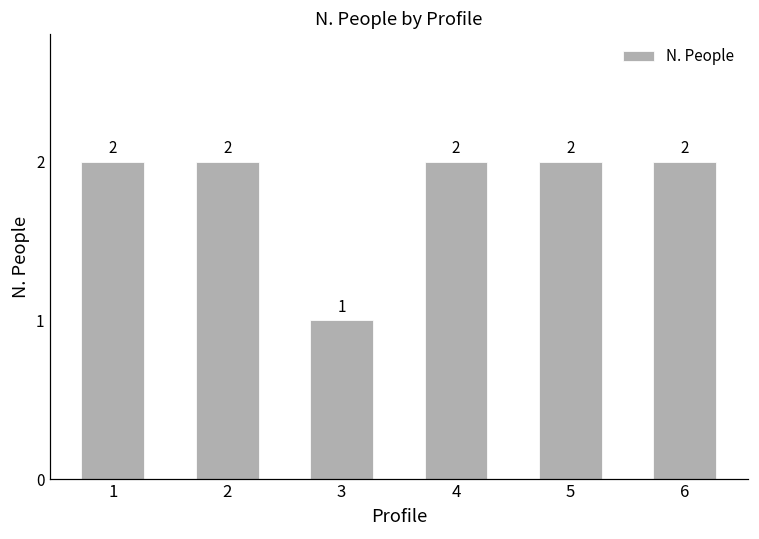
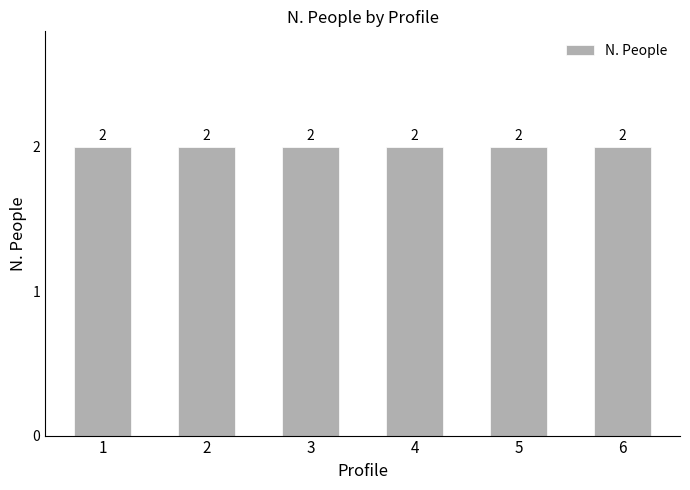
3: 1 -> 2
